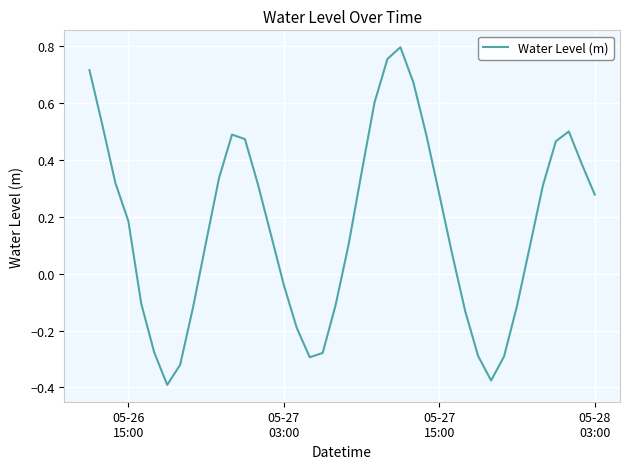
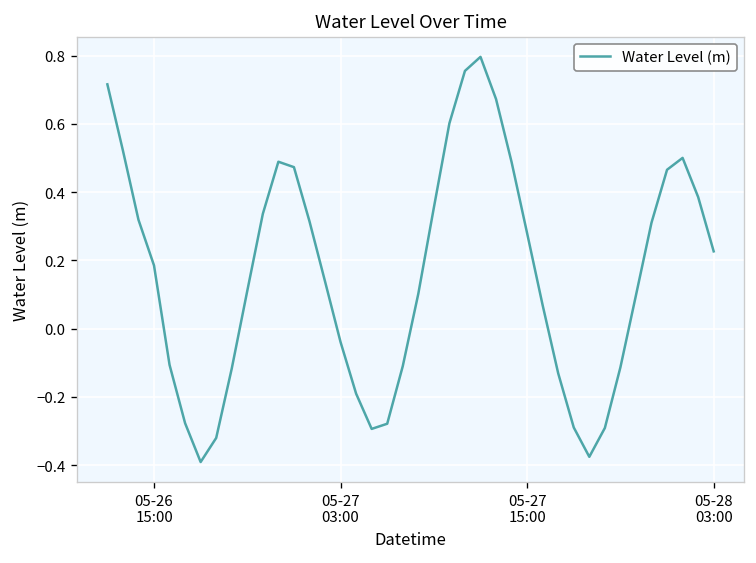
05-28 03:00: 0.28 -> 0.23
